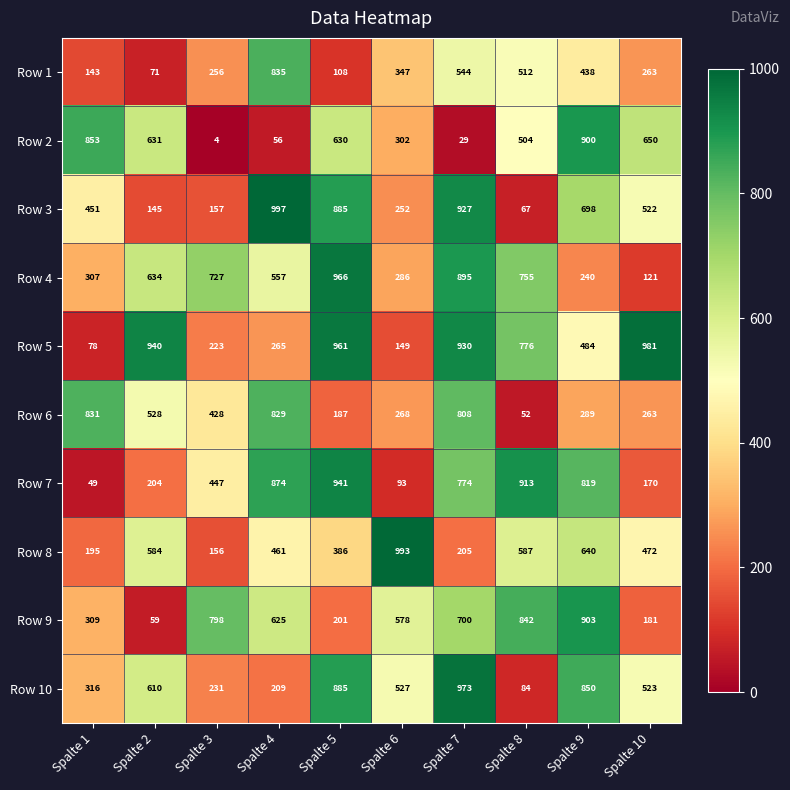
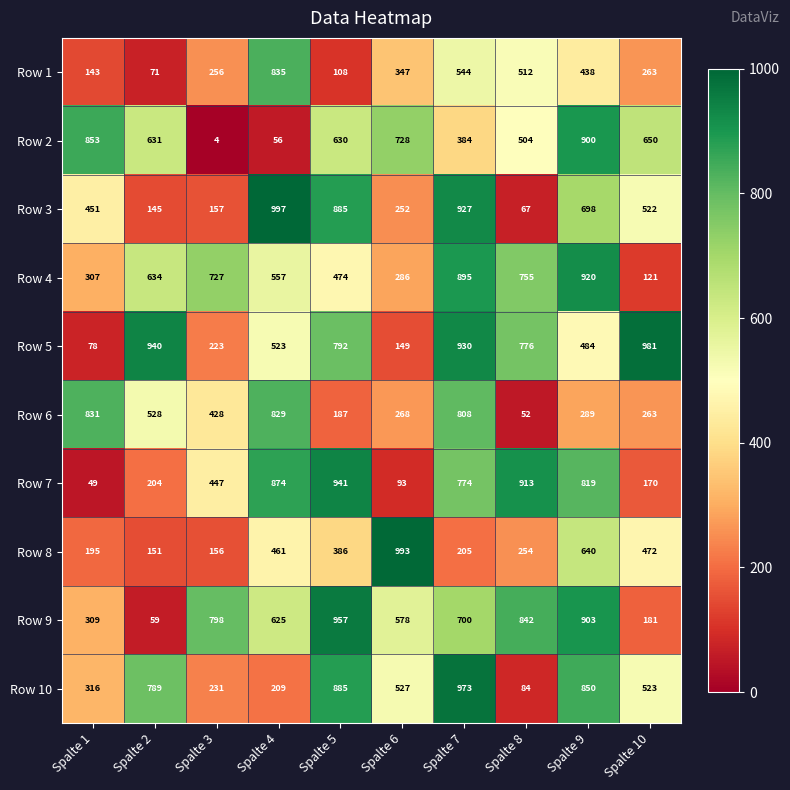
Row 2, Spalte 6: 302 -> 728
Row 2, Spalte 7: 29 -> 384
Row 4, Spalte 5: 966 -> 474
Row 4, Spalte 9: 240 -> 920
Row 5, Spalte 4: 265 -> 523
Row 5, Spalte 5: 961 -> 792
Row 8, Spalte 2: 584 -> 151
Row 8, Spalte 8: 587 -> 254
Row 9, Spalte 5: 201 -> 957
Row 10, Spalte 2: 610 -> 789
